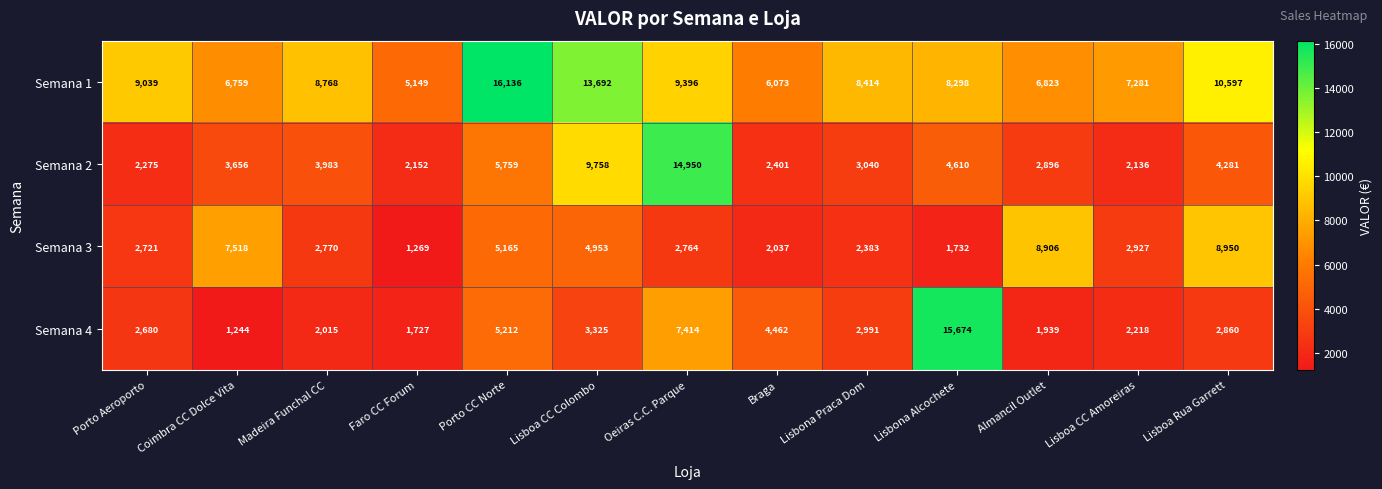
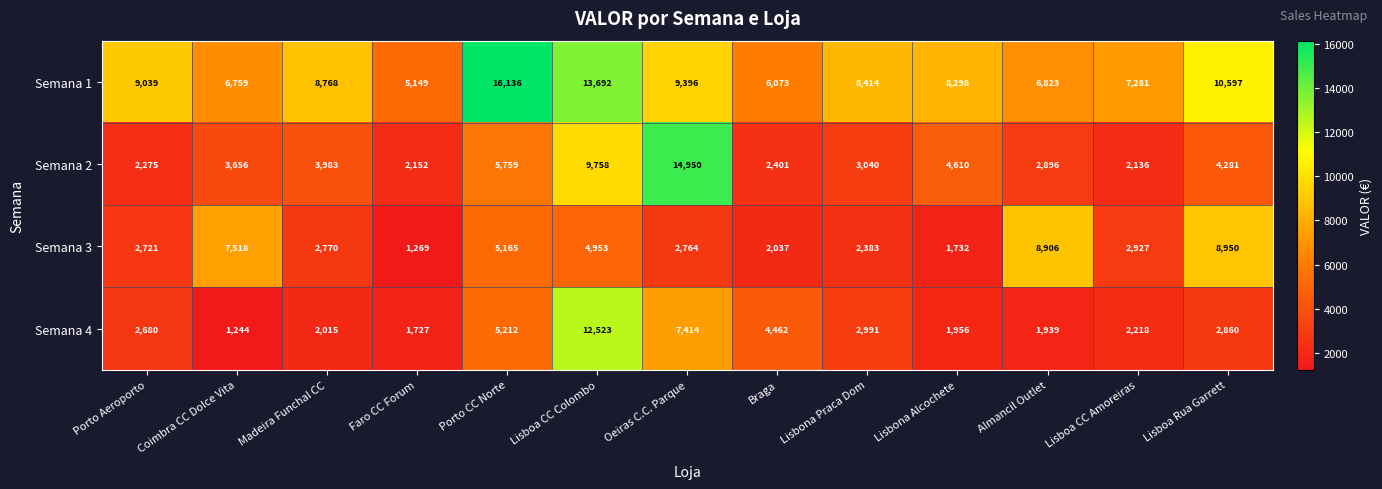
Semana 4, Lisboa CC Colombo: 3,325 -> 12,523
Semana 4, Lisbona Alcochete: 15,674 -> 1,956
